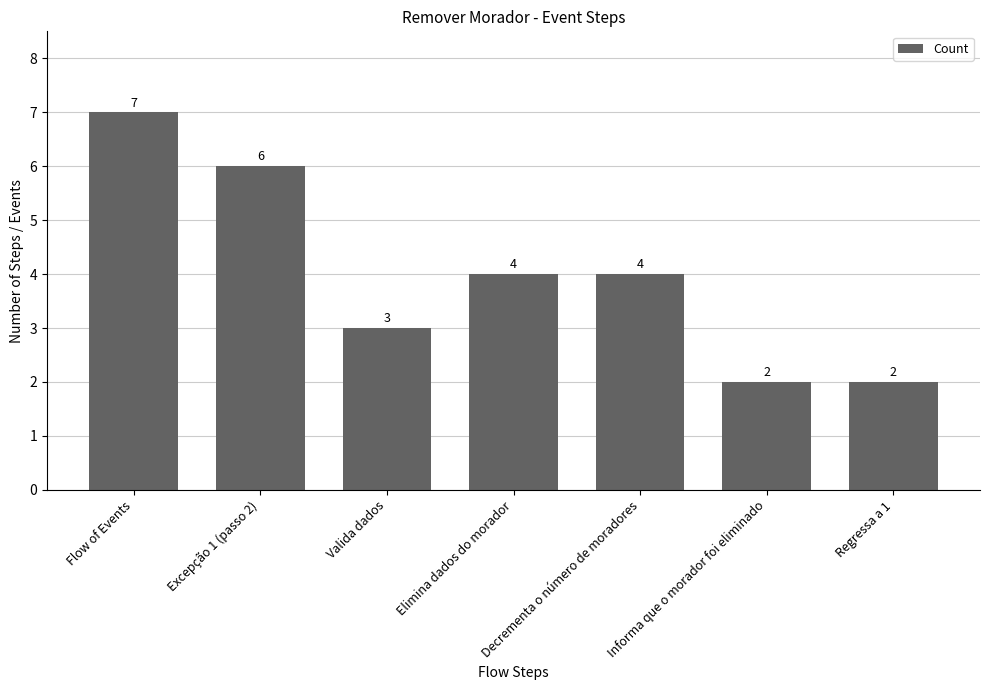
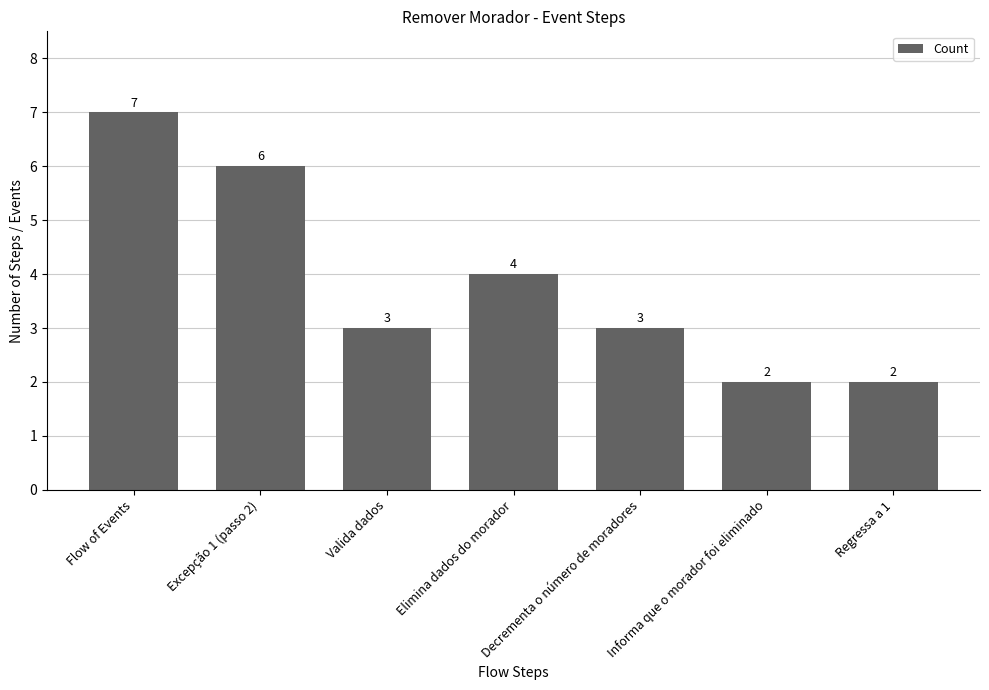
Decrementa o número de moradores: 4 -> 3
